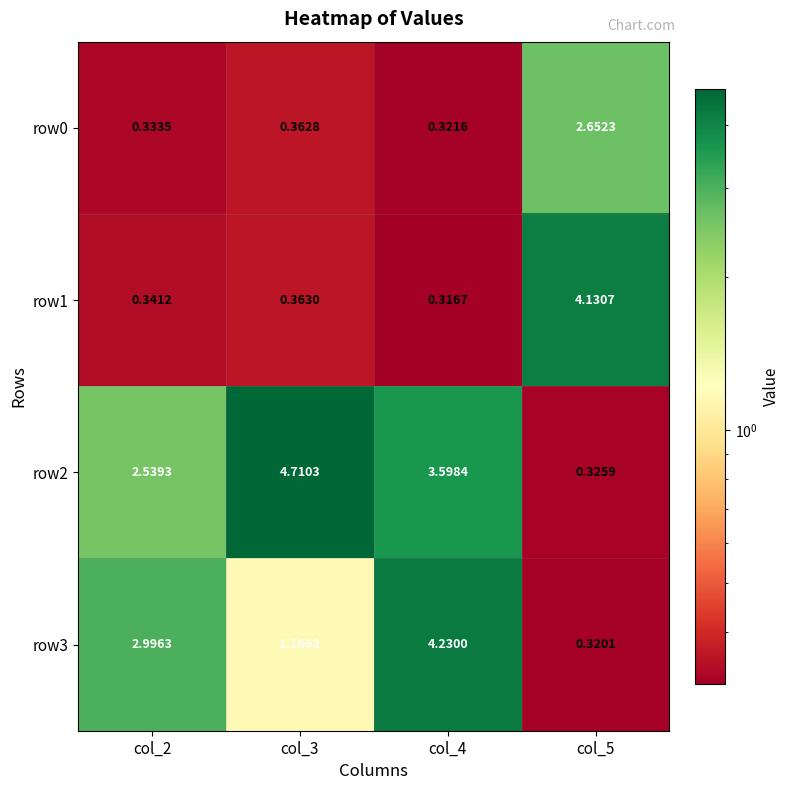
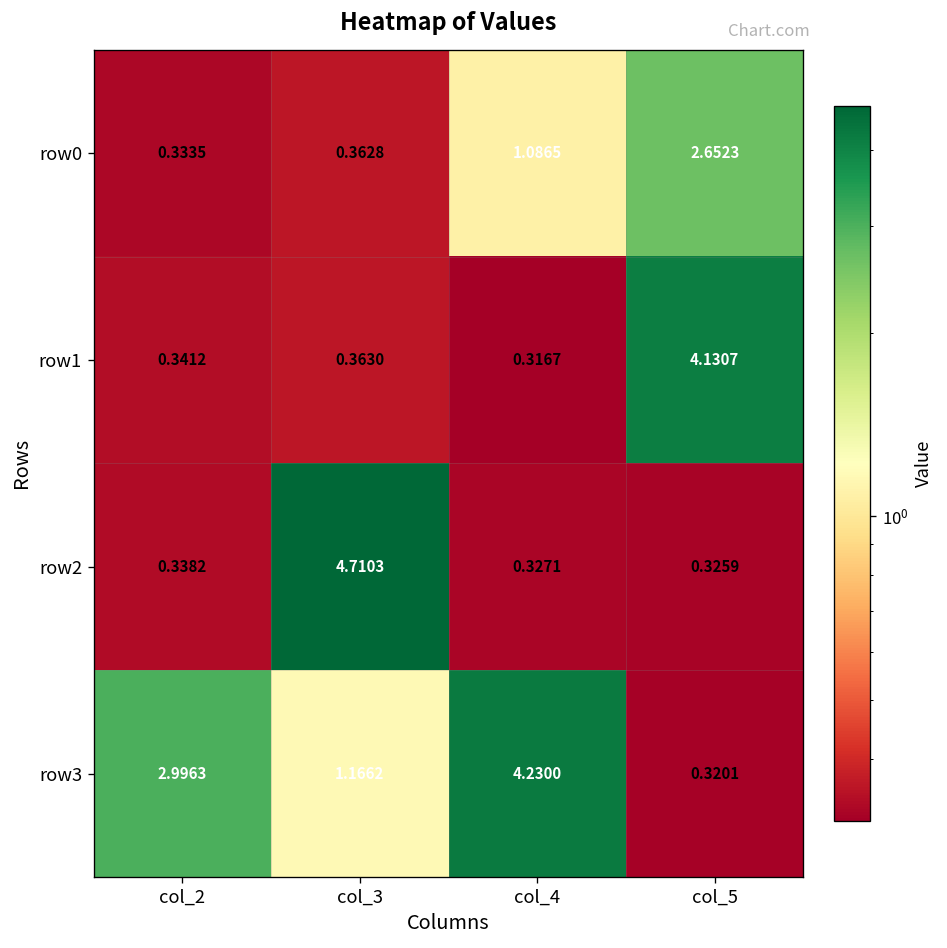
row0, col_4: 0.3216 -> 1.0865
row2, col_2: 2.5393 -> 0.3382
row2, col_4: 3.5984 -> 0.3271
